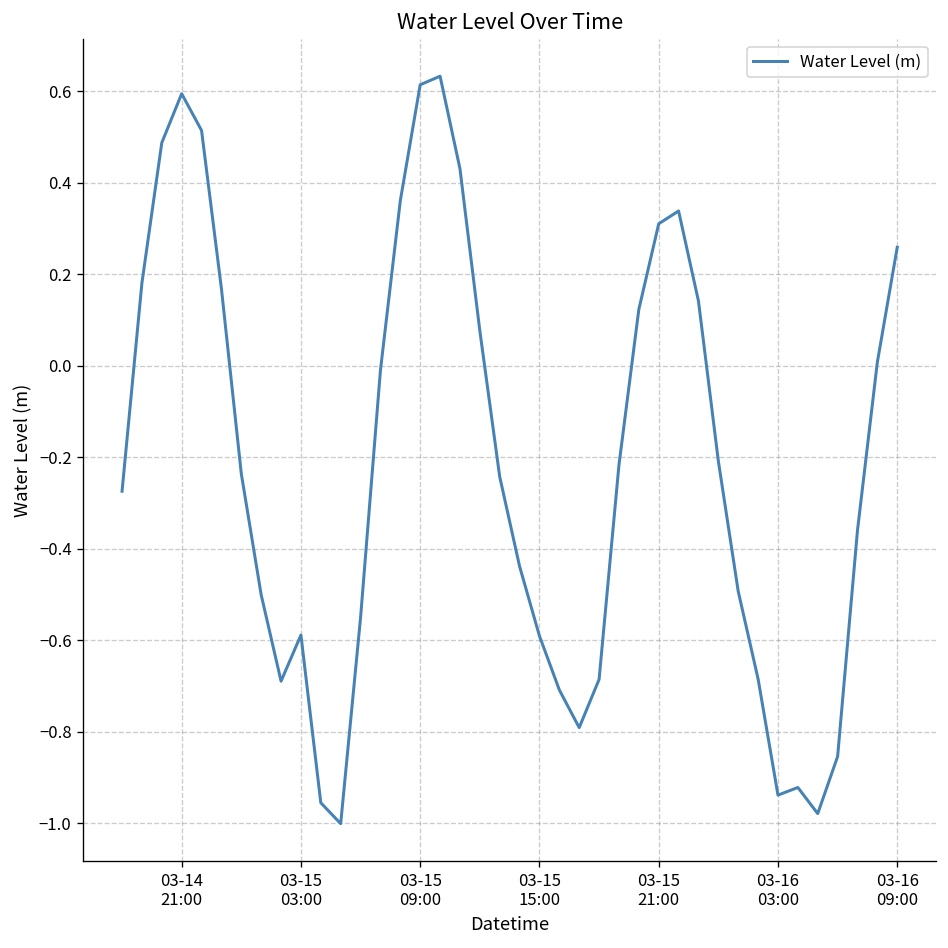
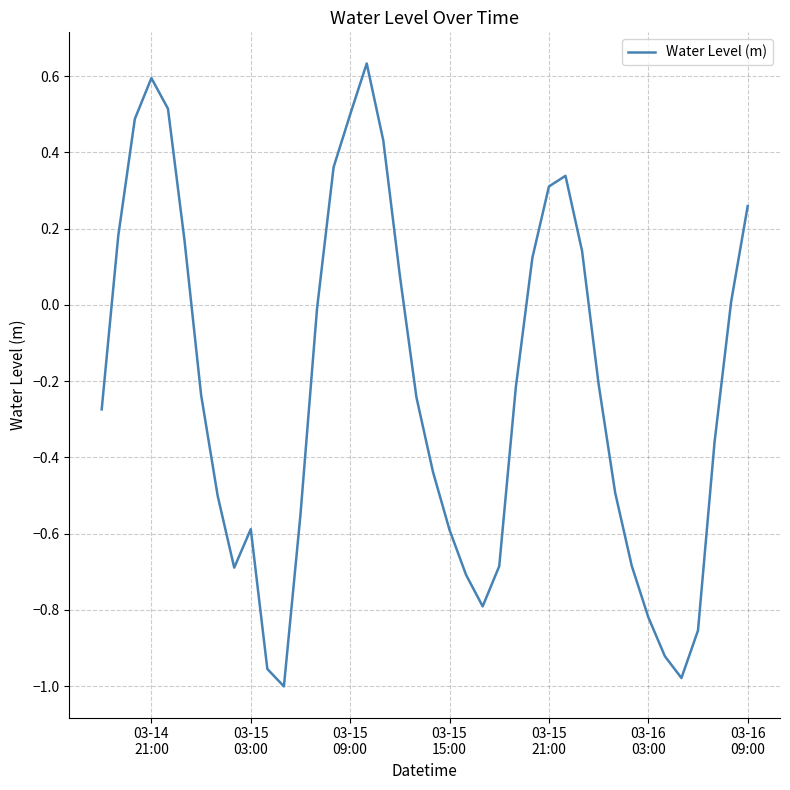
03-15 09:00: 0.61 -> 0.50
03-16 03:00: -0.94 -> -0.82
